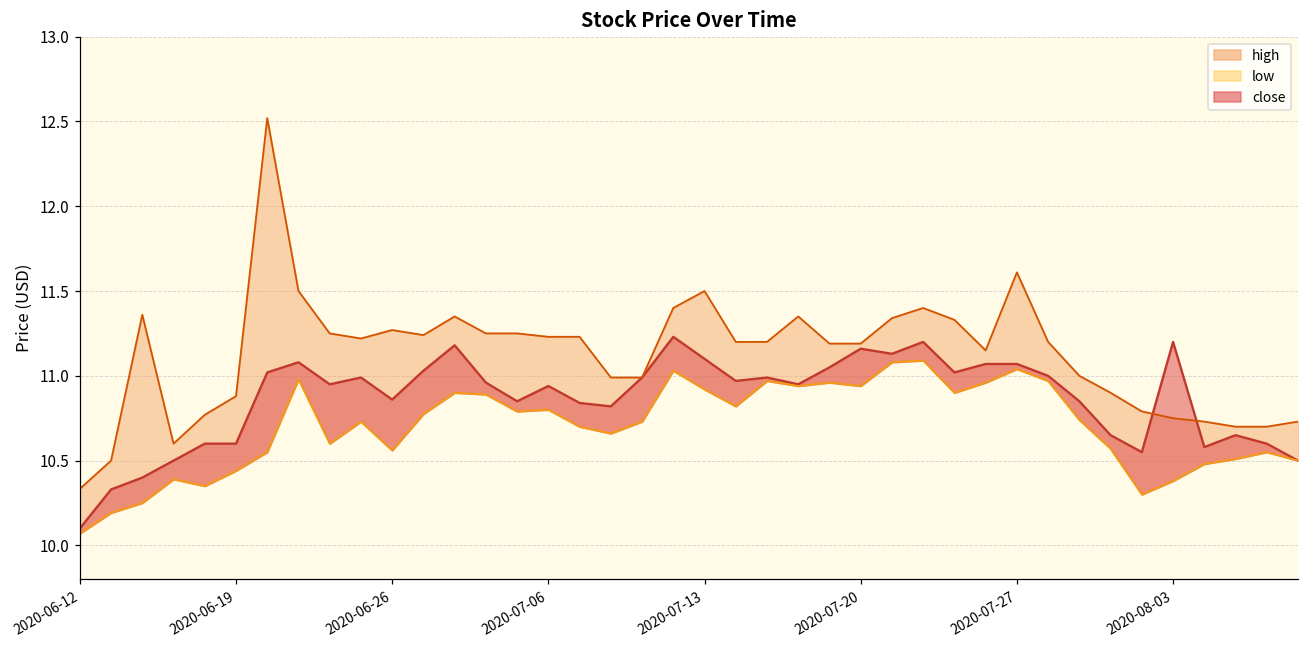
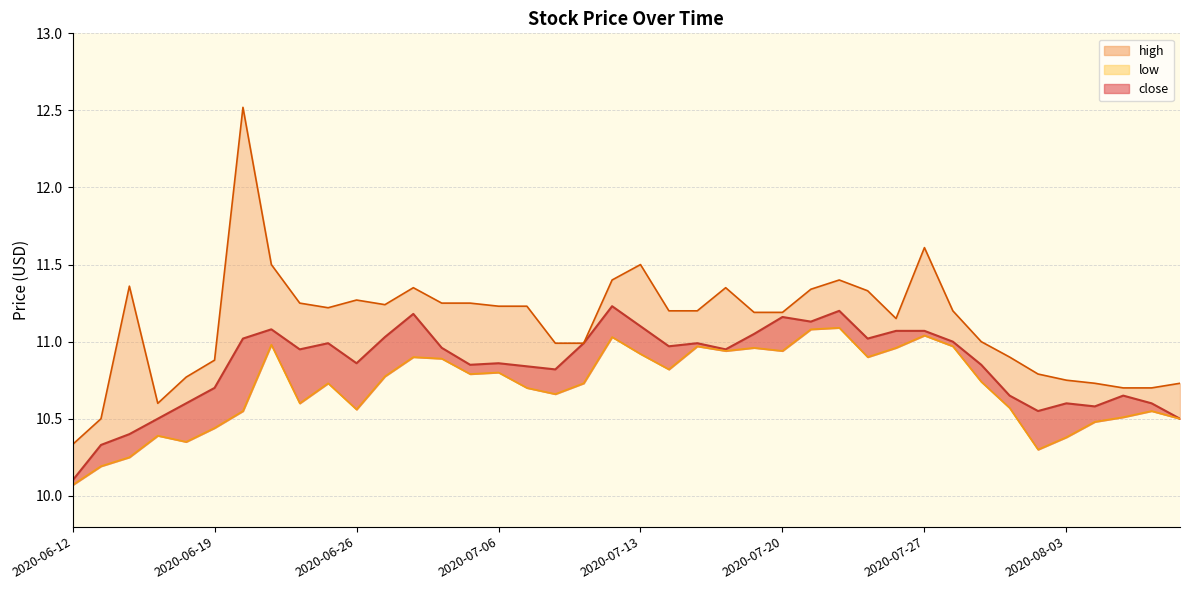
close, 2020-06-19: 10.6 -> 10.7
close, 2020-07-06: 10.94 -> 10.86
close, 2020-08-03: 11.2 -> 10.6
